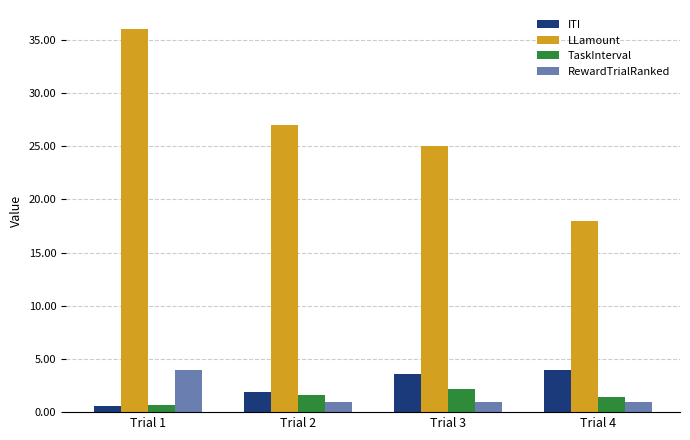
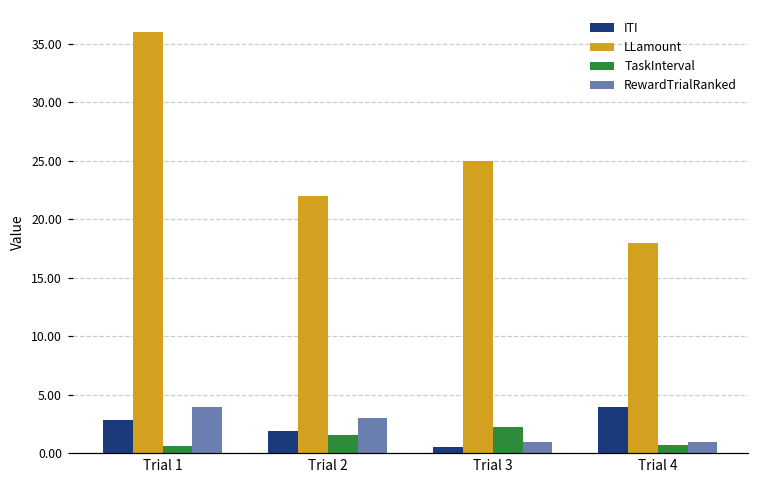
ITI, Trial 1: 0.6 -> 2.8
LLamount, Trial 2: 27 -> 22
RewardTrialRanked, Trial 2: 1 -> 3
ITI, Trial 3: 3.6 -> 0.6
TaskInterval, Trial 4: 1.4 -> 0.7
